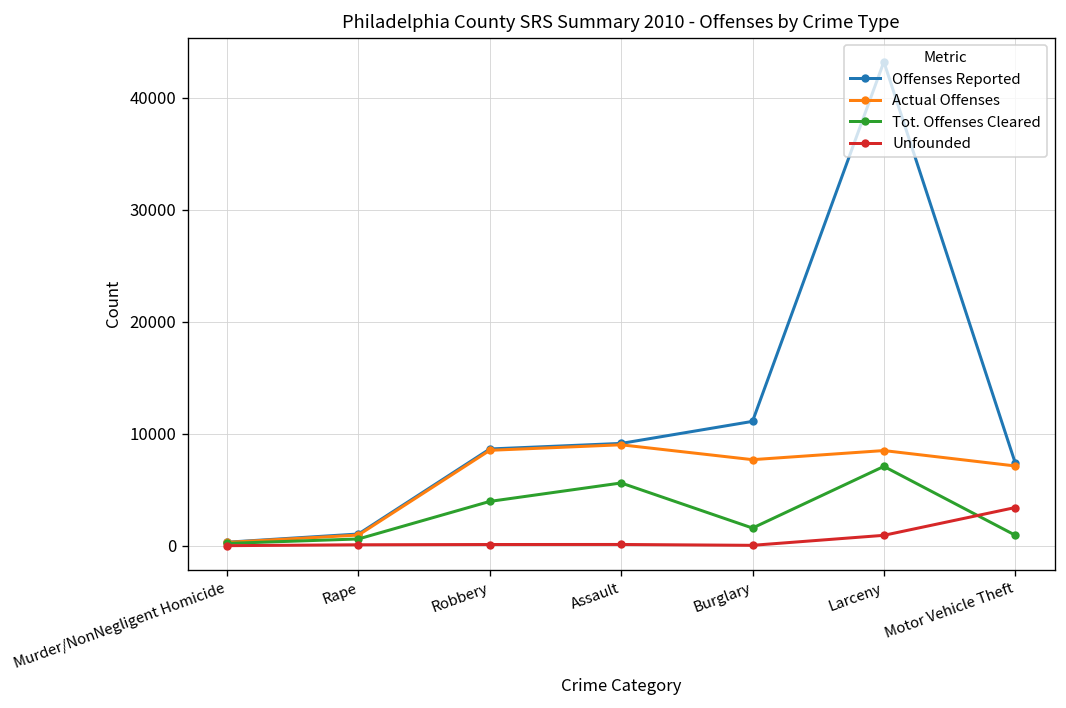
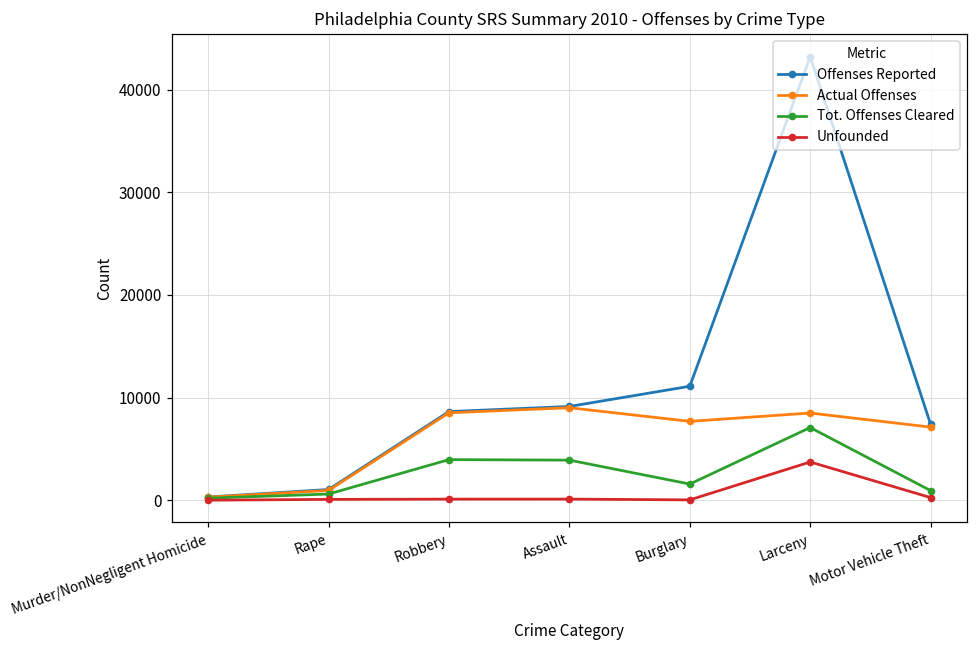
Tot. Offenses Cleared, Assault: 6000 -> 4000
Unfounded, Larceny: 1000 -> 4000
Unfounded, Motor Vehicle Theft: 3000 -> 0
